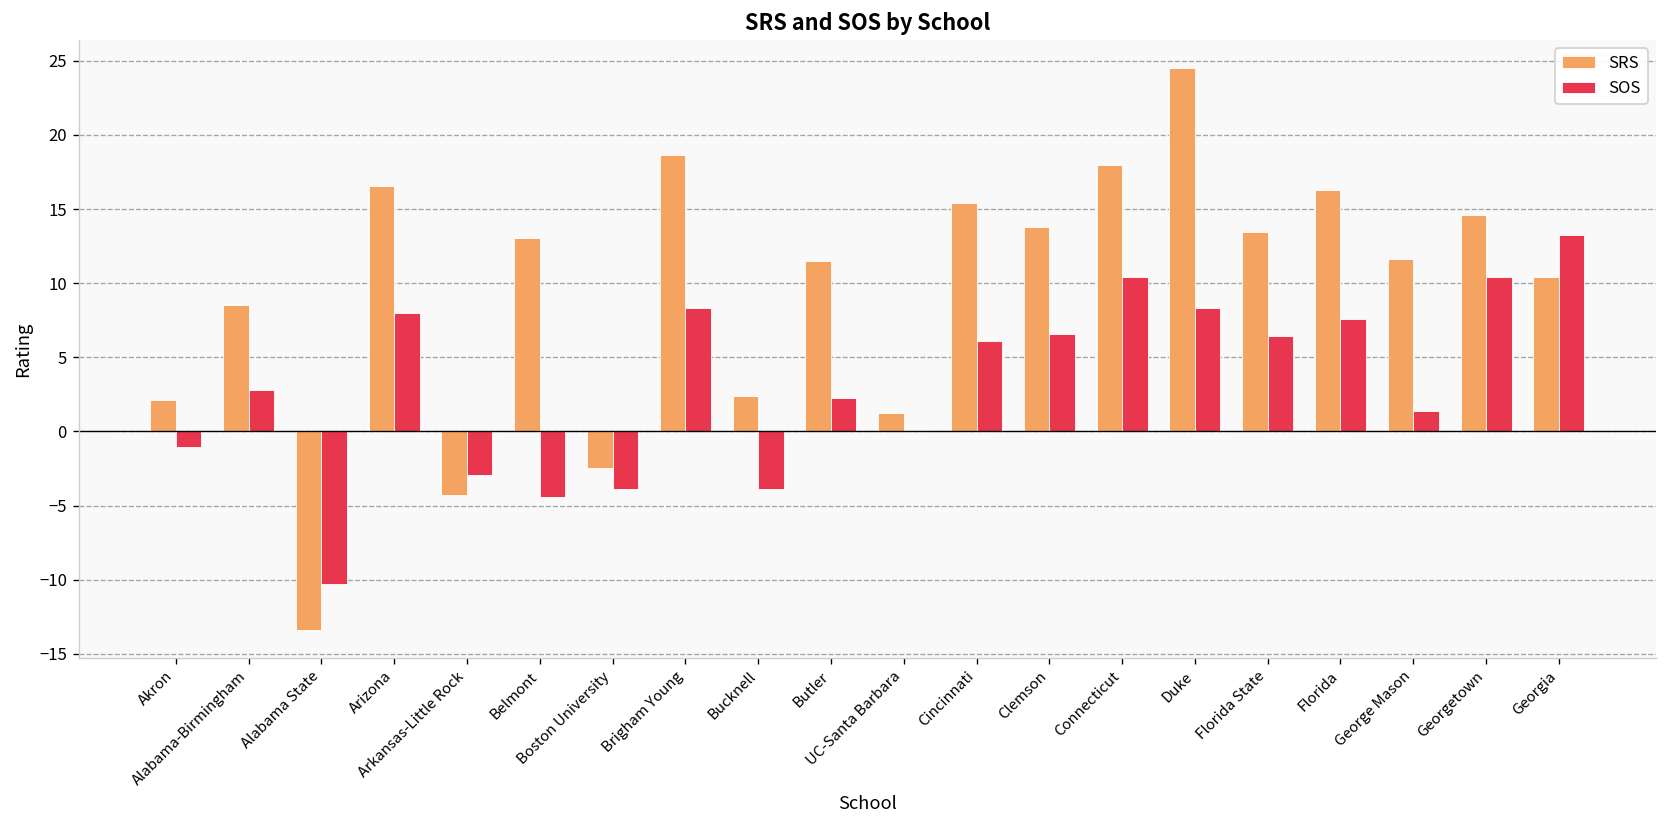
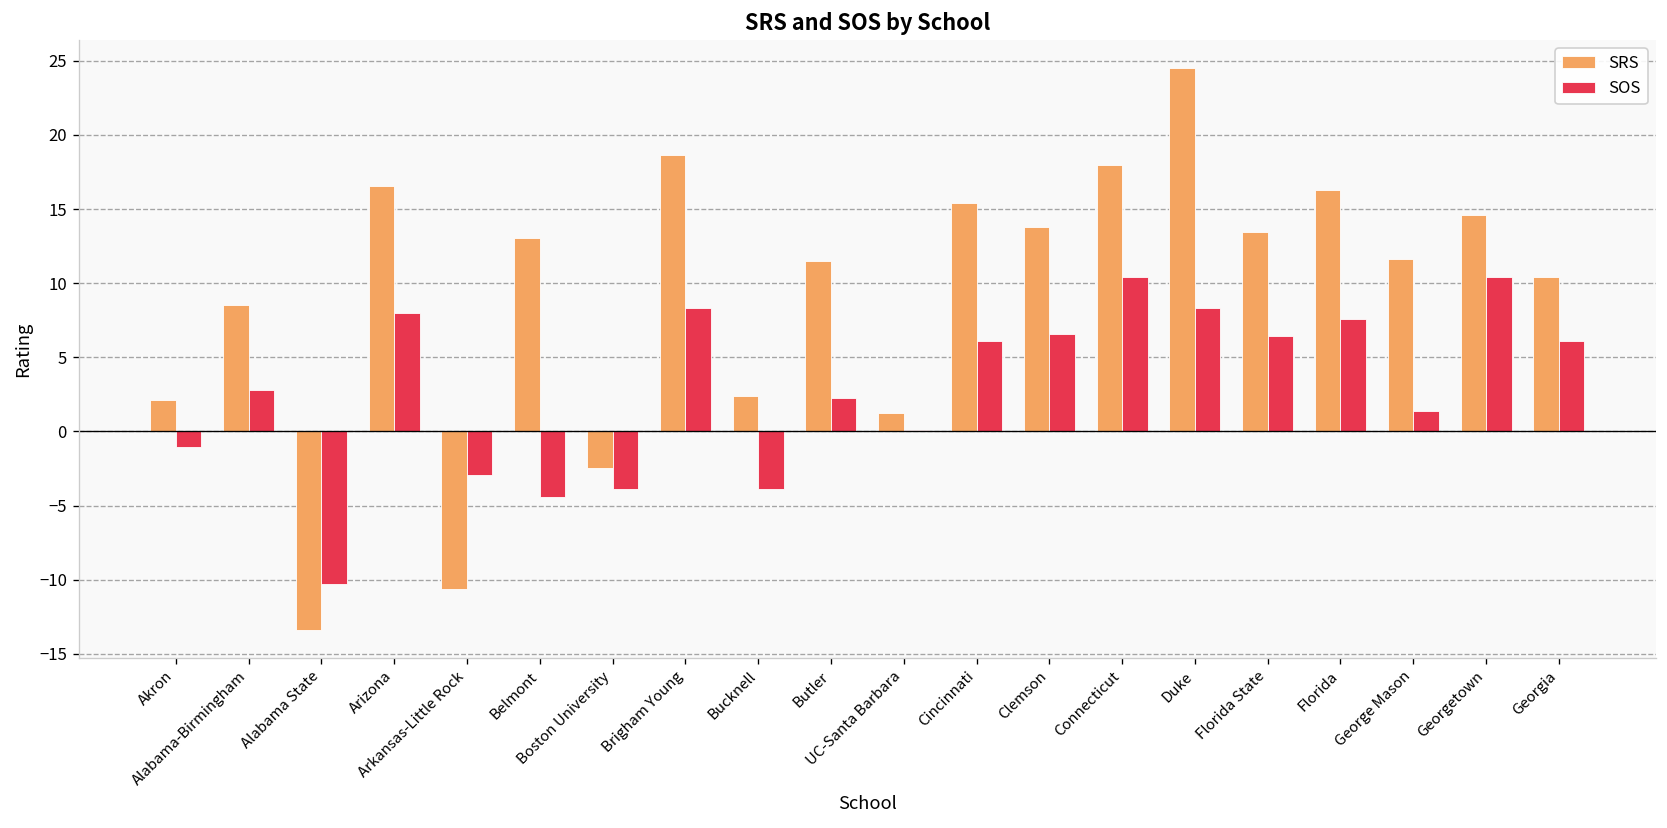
SRS, Arkansas-Little Rock: -4.3 -> -10.7
SOS, Georgia: 13.3 -> 6.1
